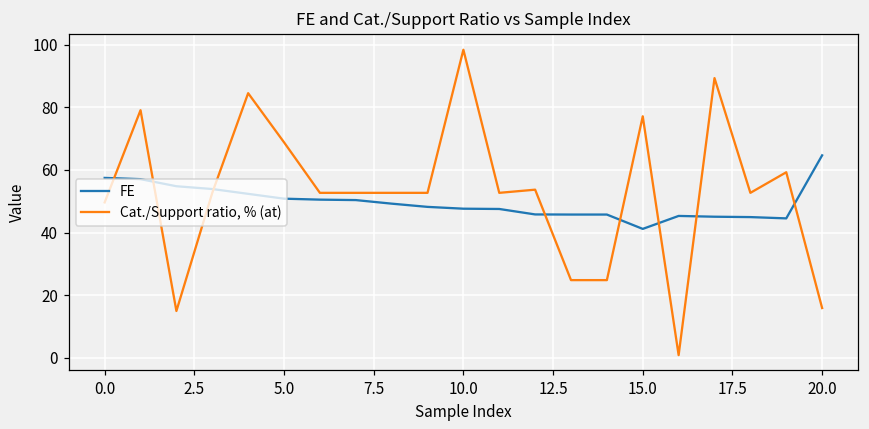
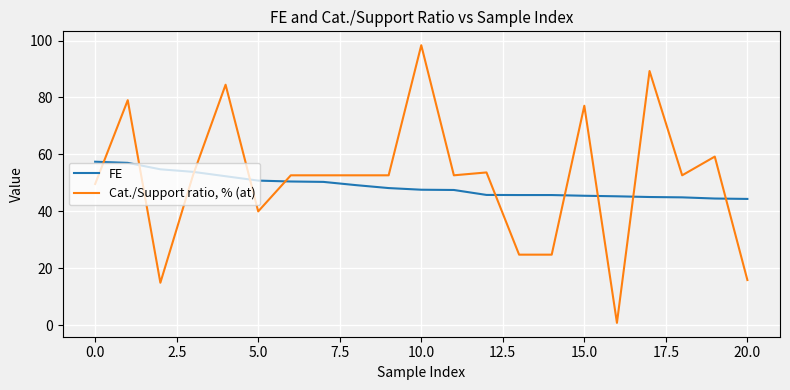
Cat./Support ratio, % (at), 5.0: 69 -> 40
FE, 15.0: 41 -> 45
FE, 20.0: 65 -> 44
